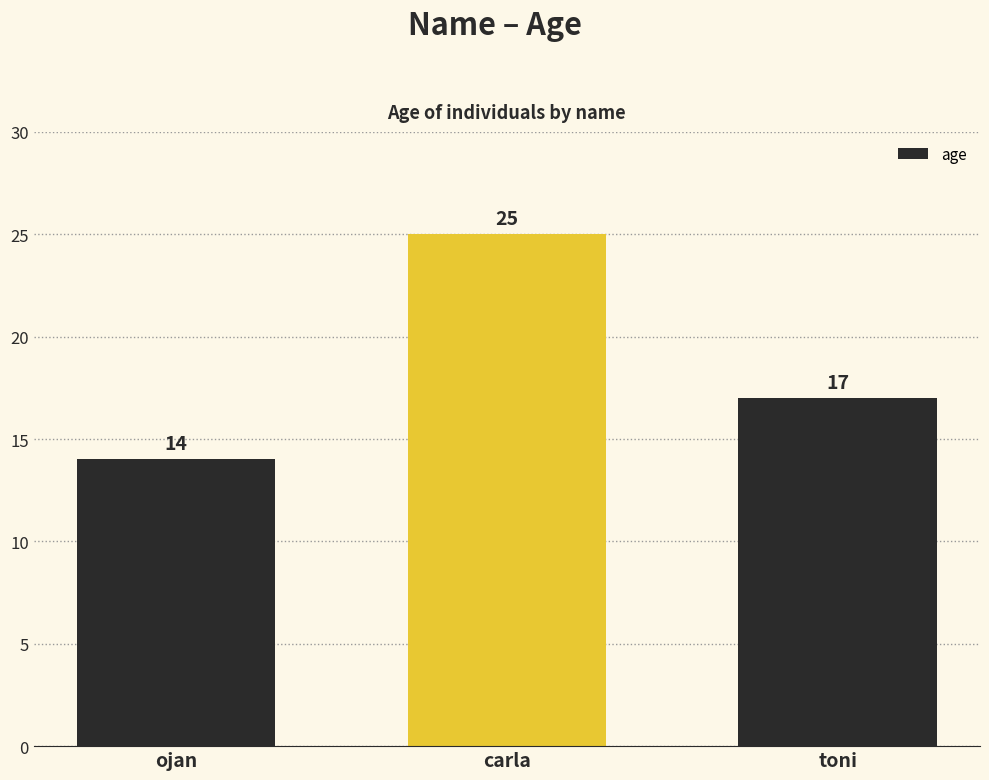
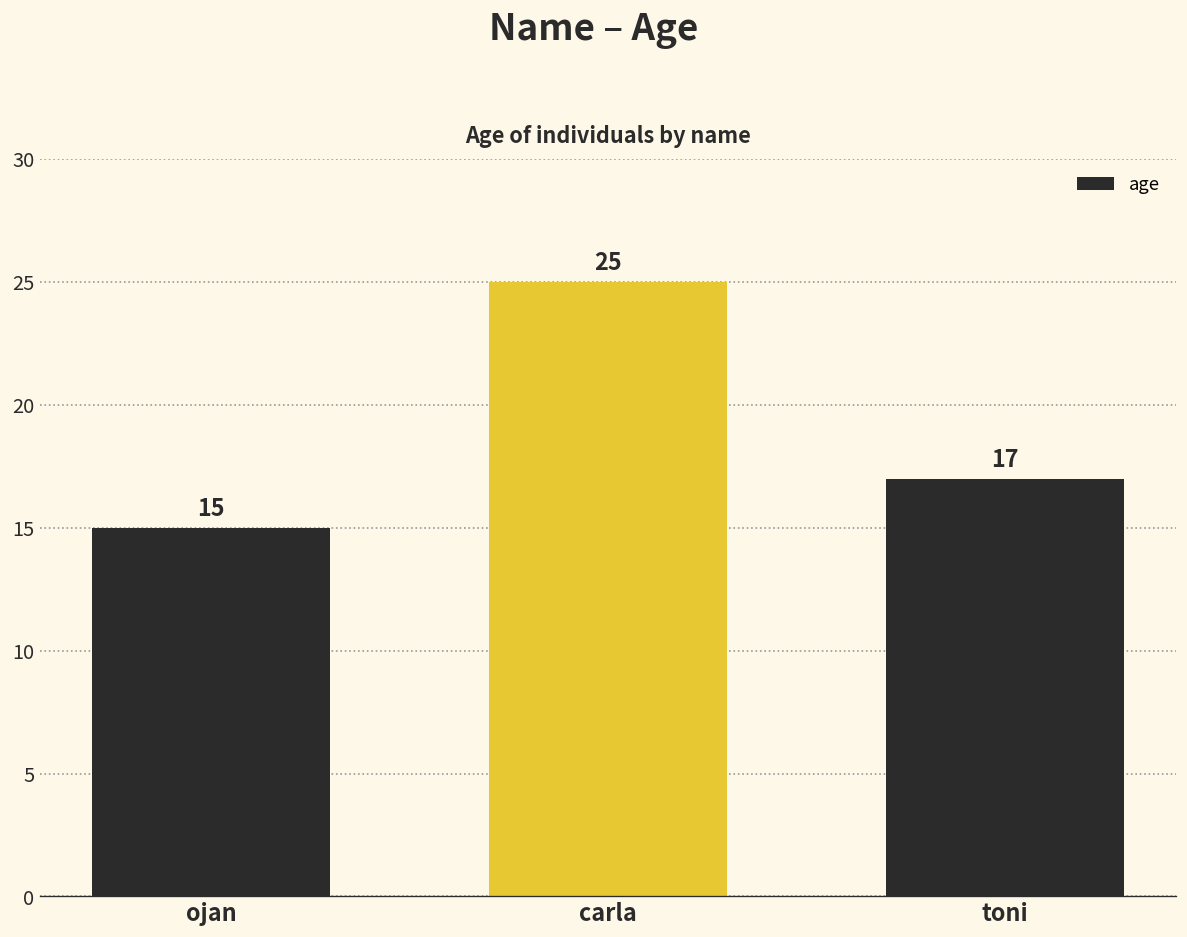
ojan: 14 -> 15
